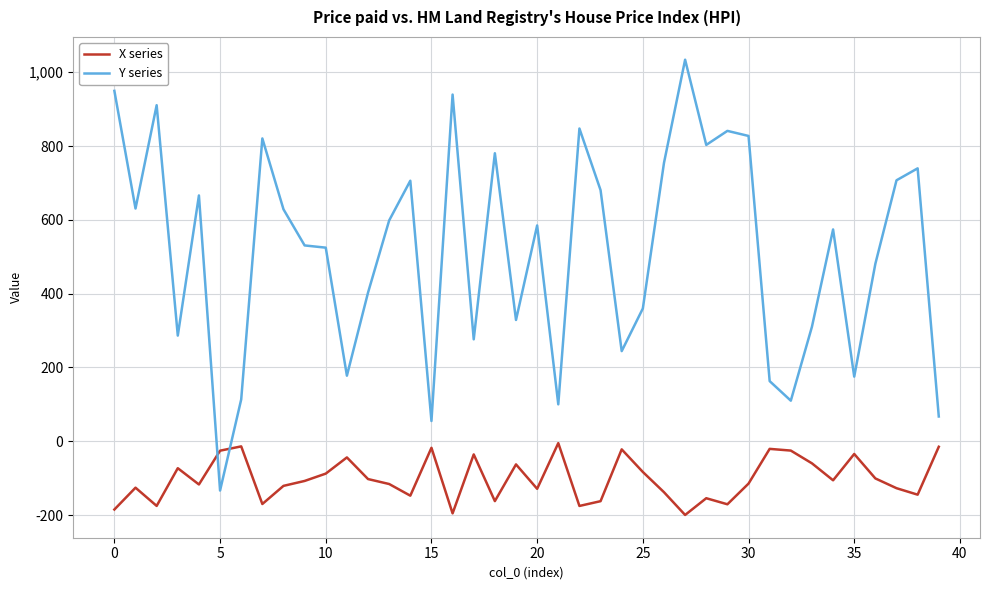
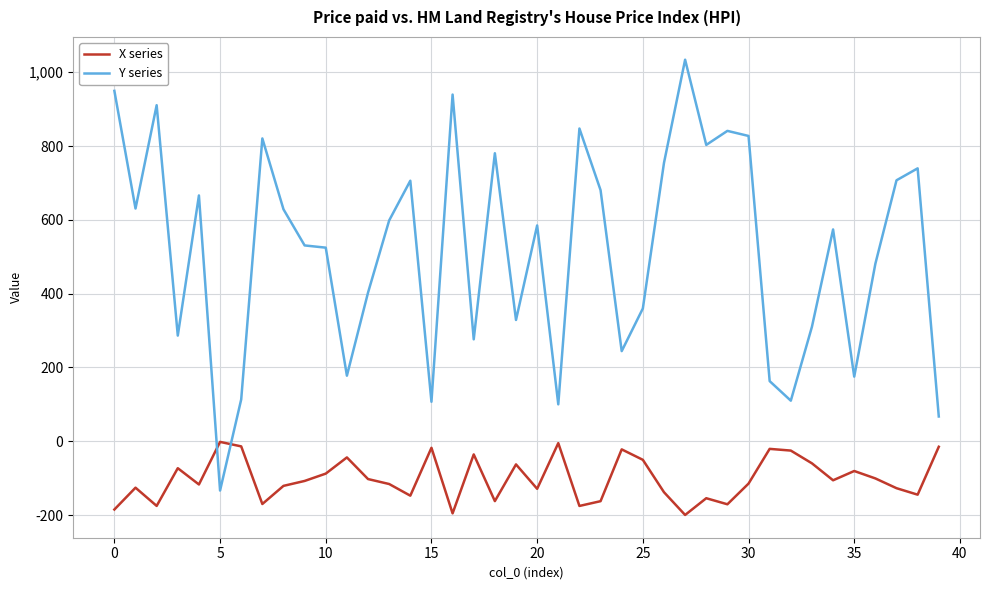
X series, 5: -30 -> 0
Y series, 15: 50 -> 110
X series, 25: -80 -> -50
X series, 35: -30 -> -80
